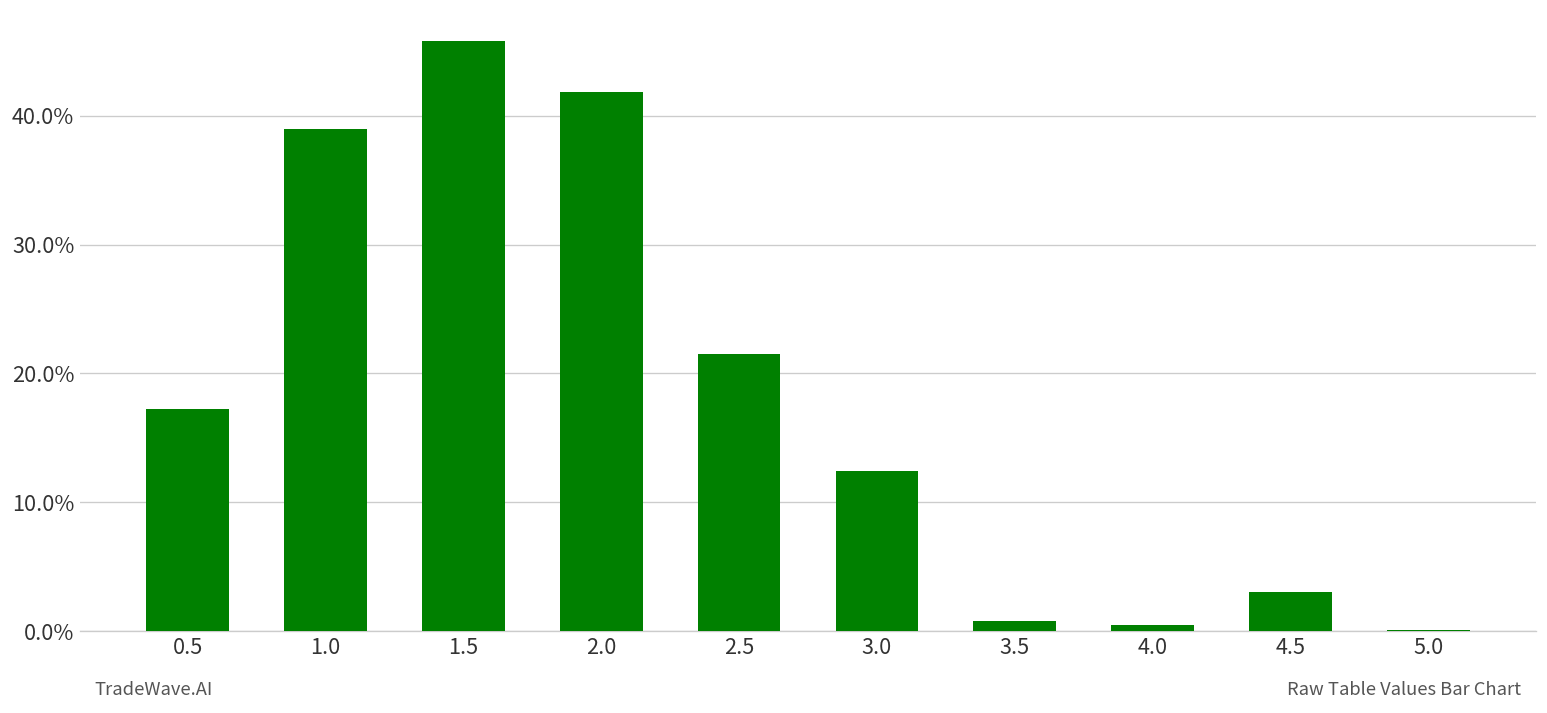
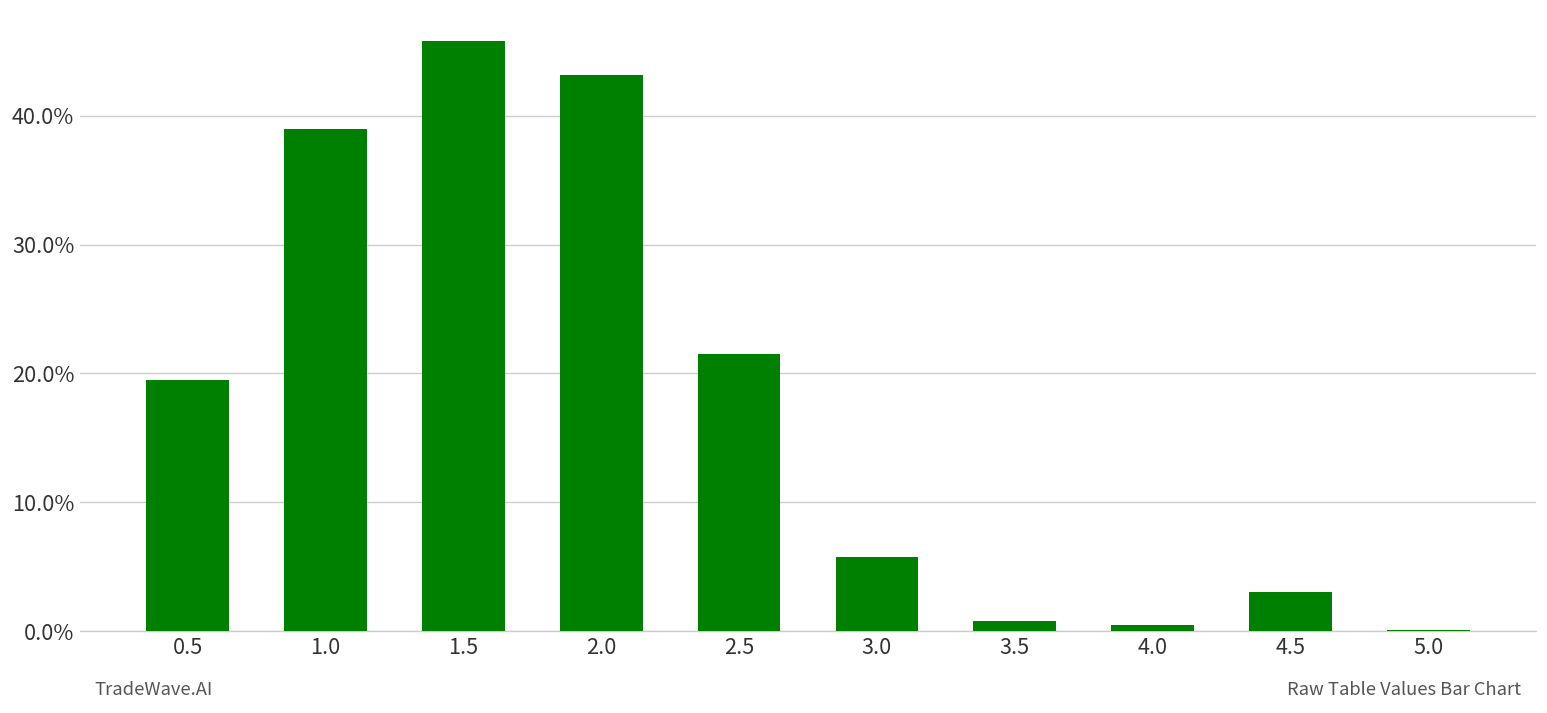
0.5: 17.3% -> 19.5%
2.0: 41.8% -> 43.2%
3.0: 12.5% -> 5.8%
